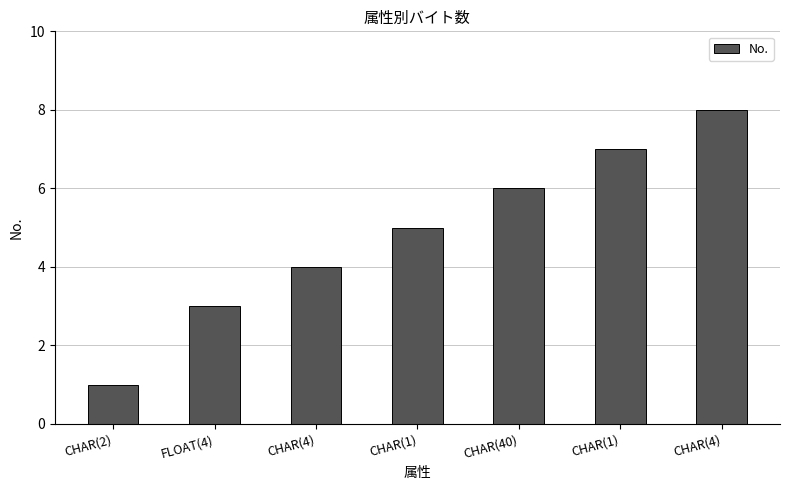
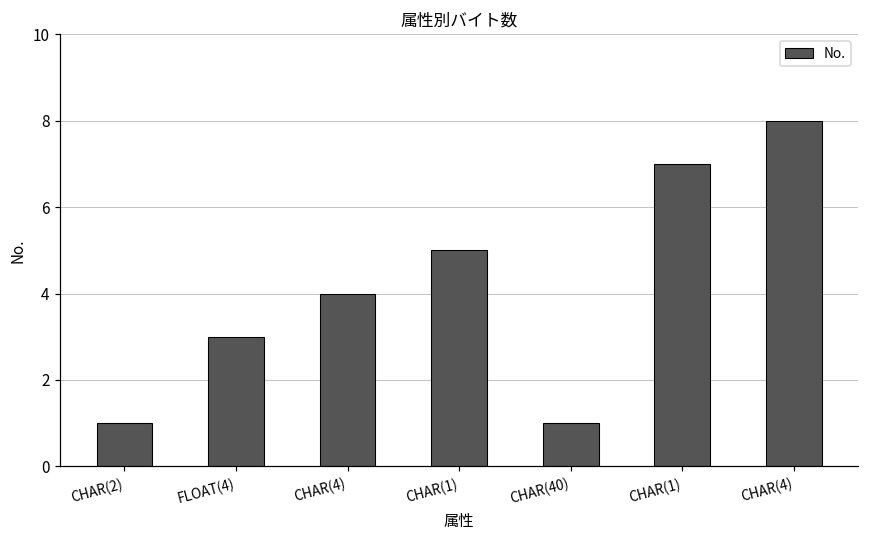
CHAR(40): 6 -> 1
